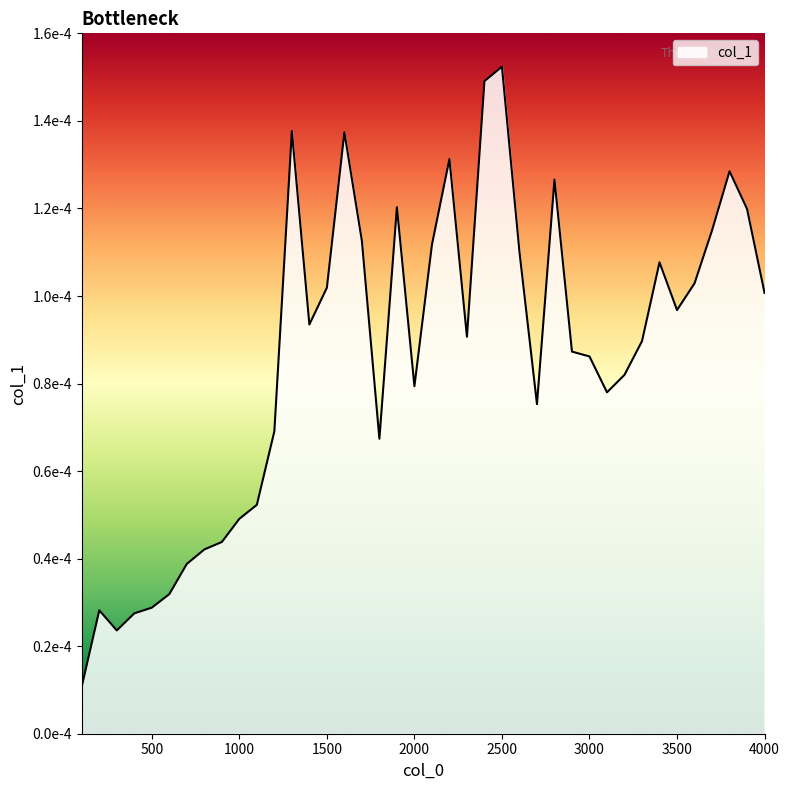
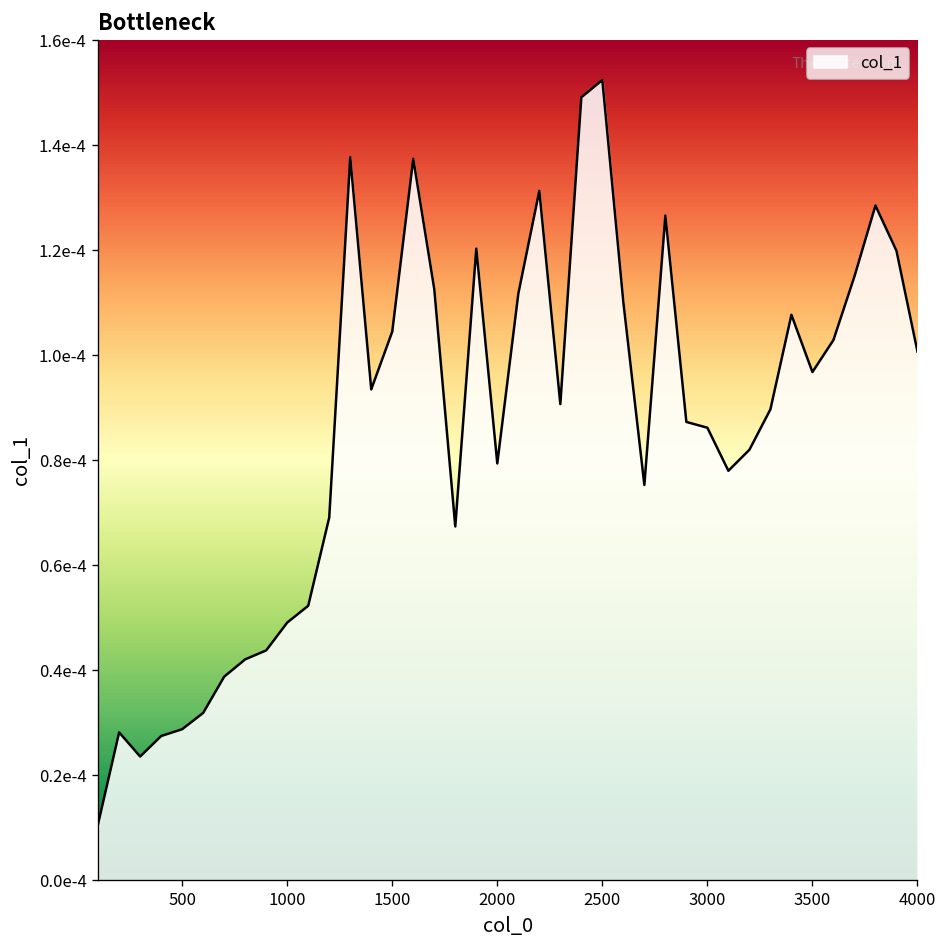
1500: 0.000102 -> 0.000105
